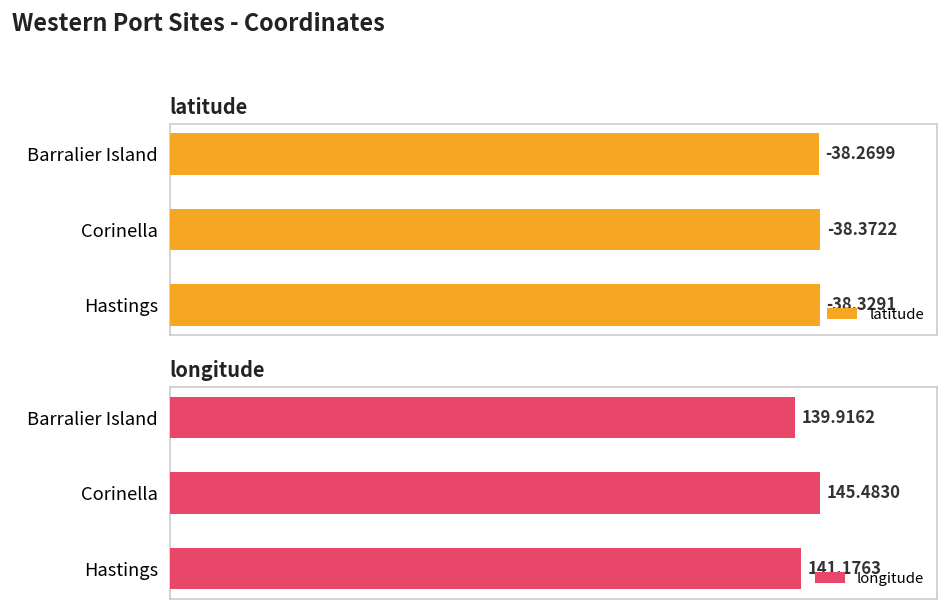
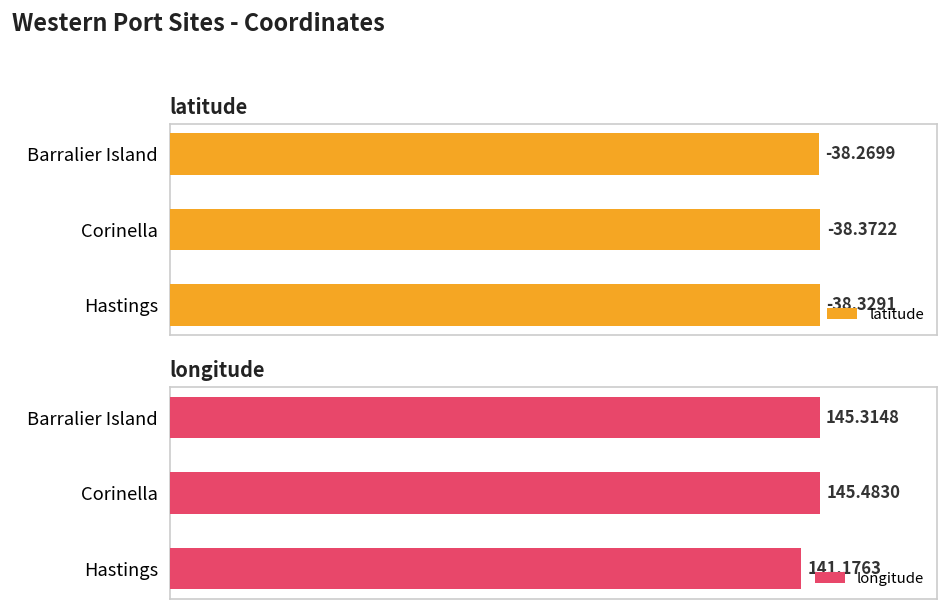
longitude, Barralier Island: 139.9162 -> 145.3148
